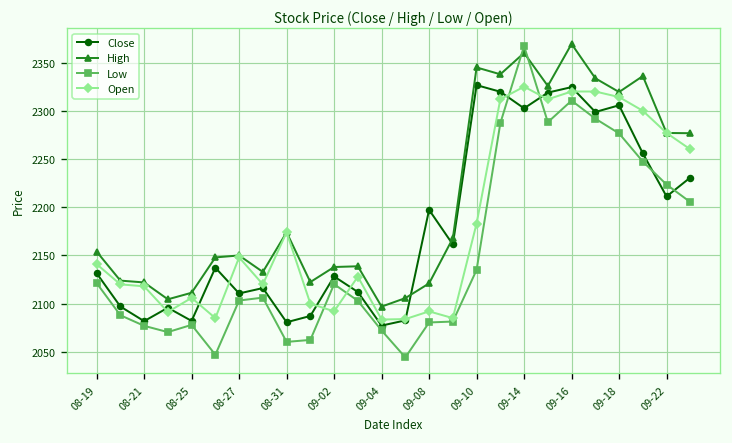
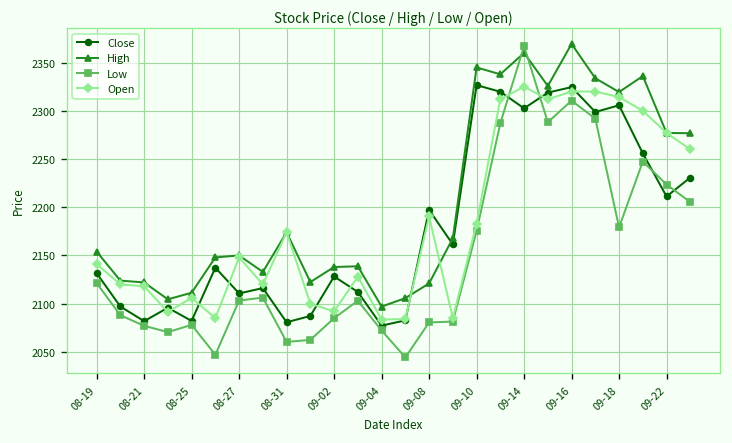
Low, 09-02: 2120 -> 2090
Open, 09-08: 2090 -> 2190
Low, 09-10: 2130 -> 2180
Low, 09-18: 2280 -> 2180
